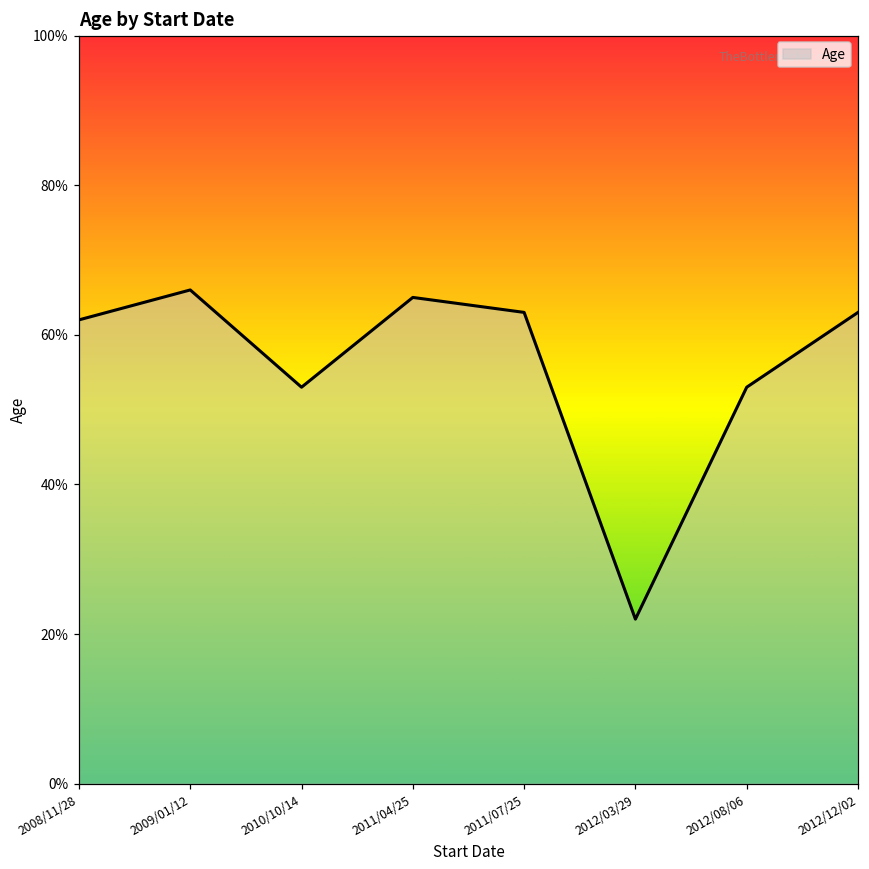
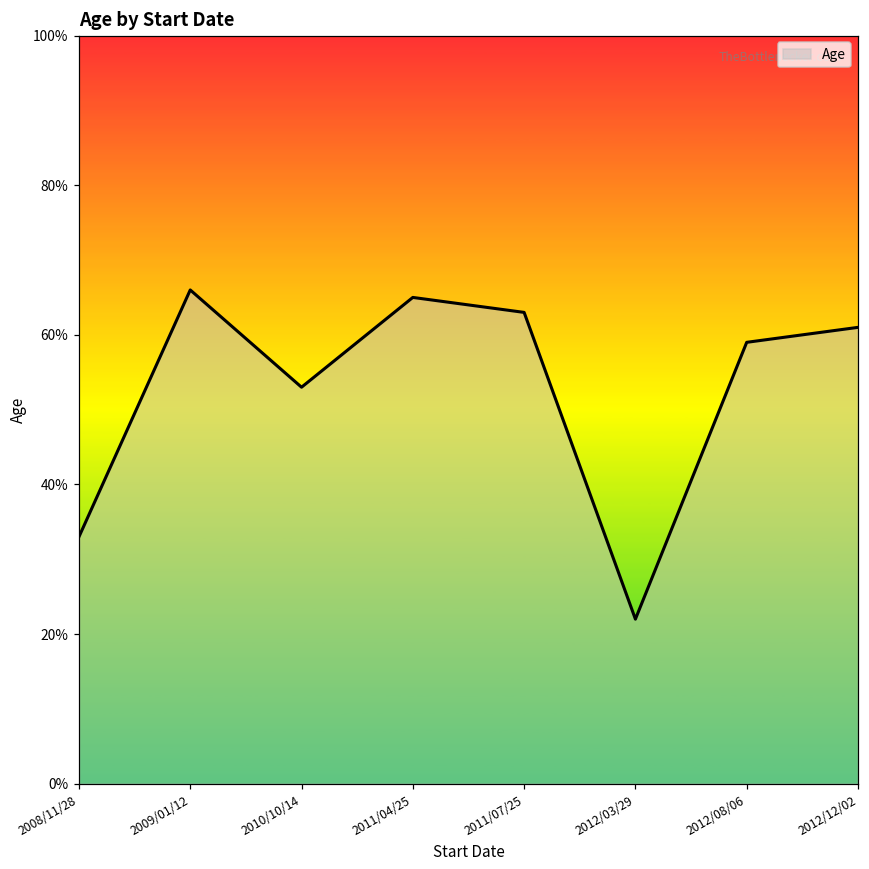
2008/11/28: 62% -> 33%
2012/08/06: 53% -> 59%
2012/12/02: 63% -> 61%
